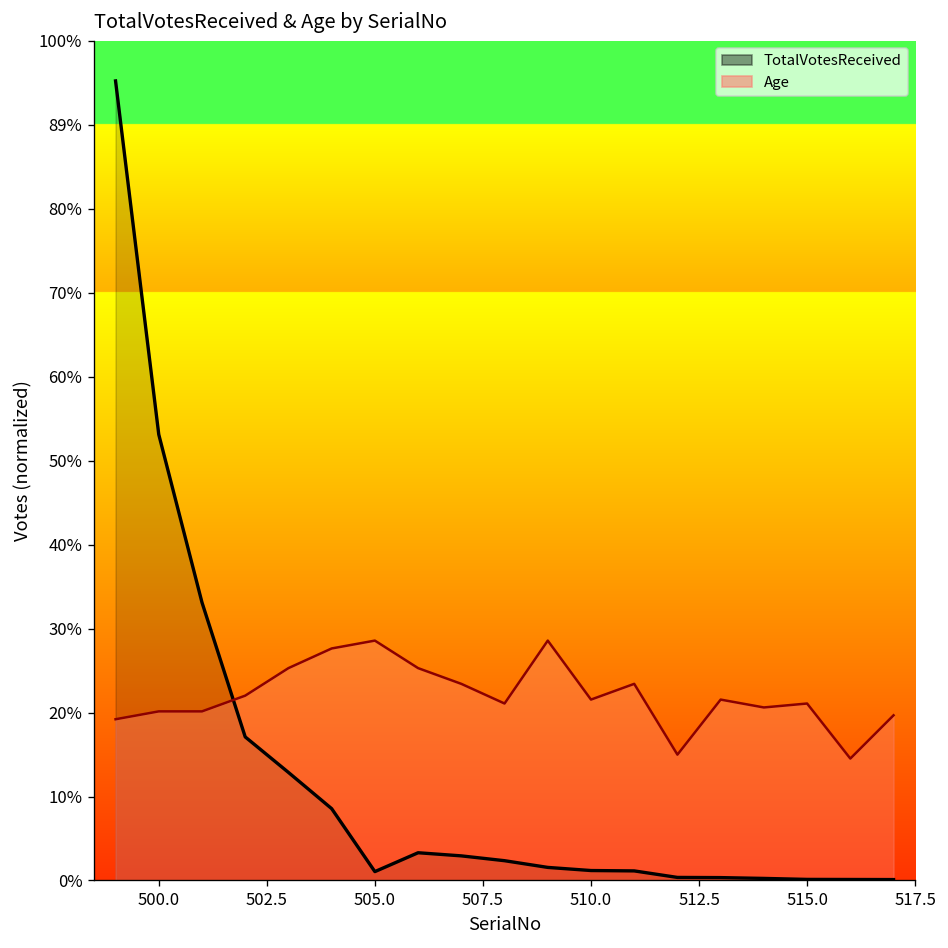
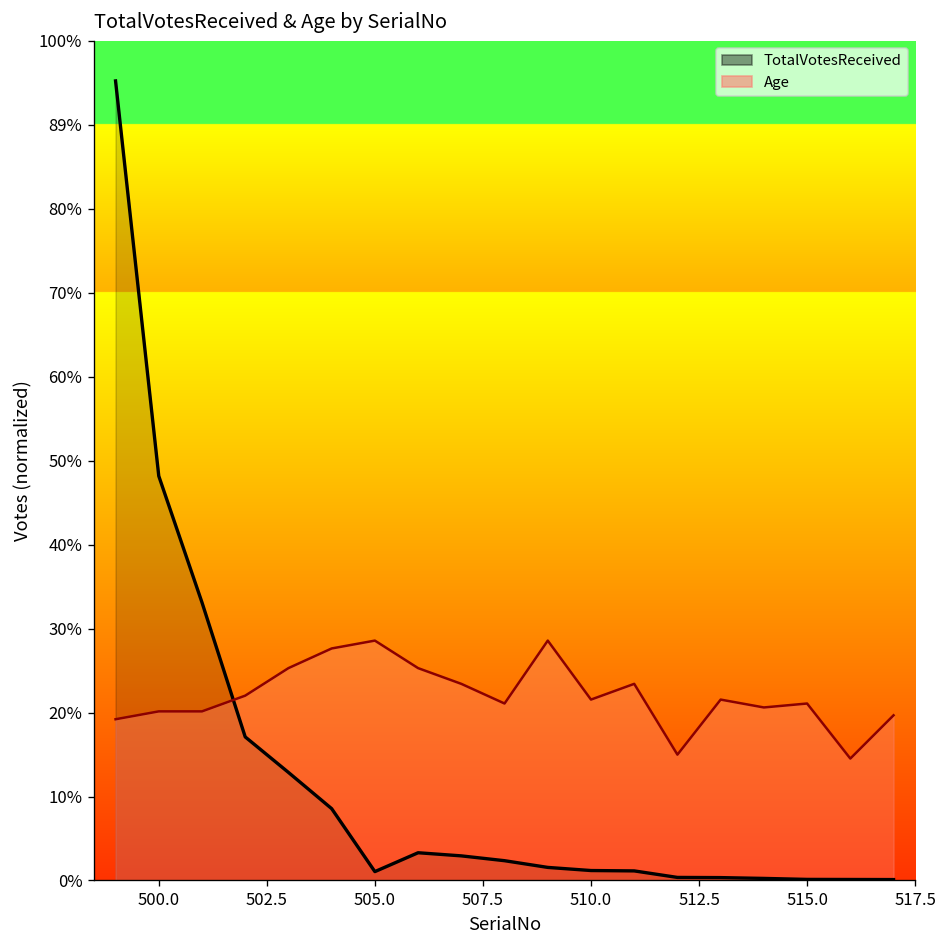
TotalVotesReceived, 500.0: 53% -> 48%
